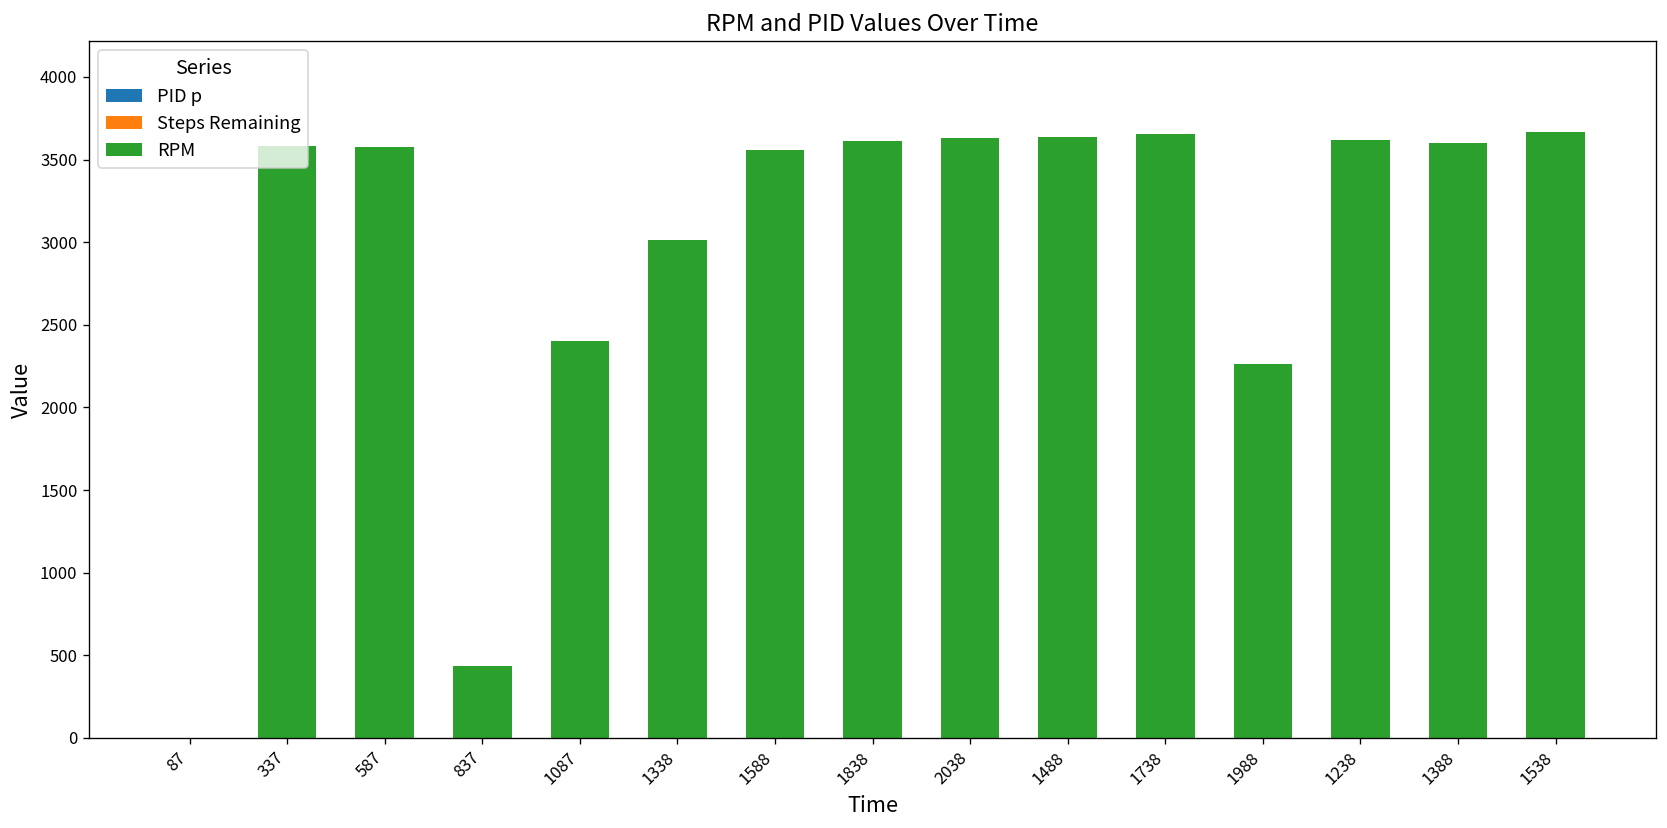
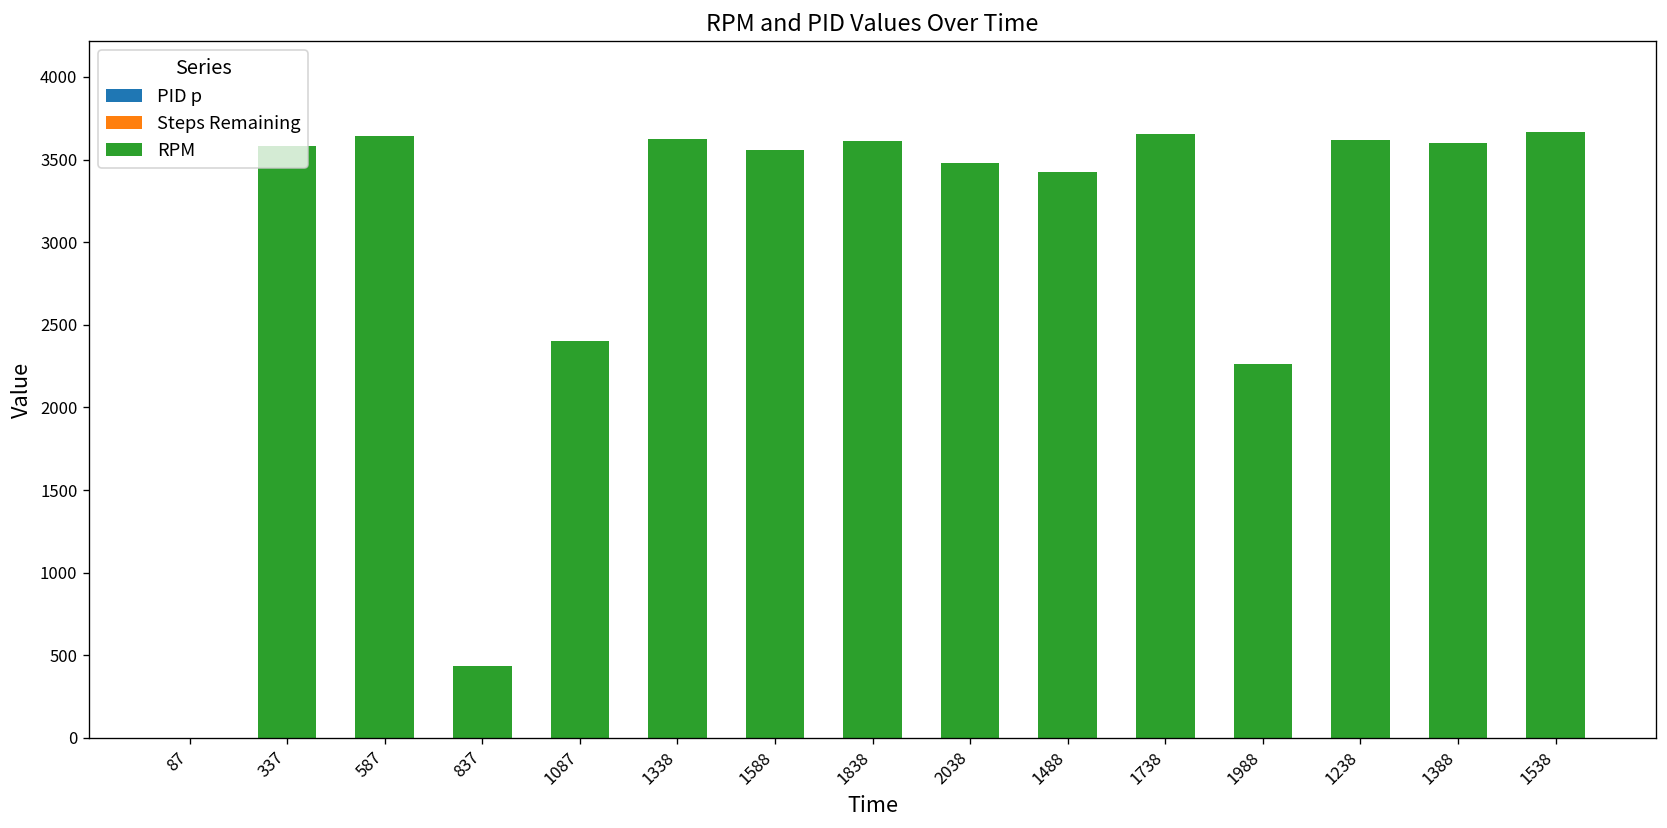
RPM, 587: 3580 -> 3640
RPM, 1338: 3010 -> 3620
RPM, 2038: 3630 -> 3480
RPM, 1488: 3640 -> 3430
